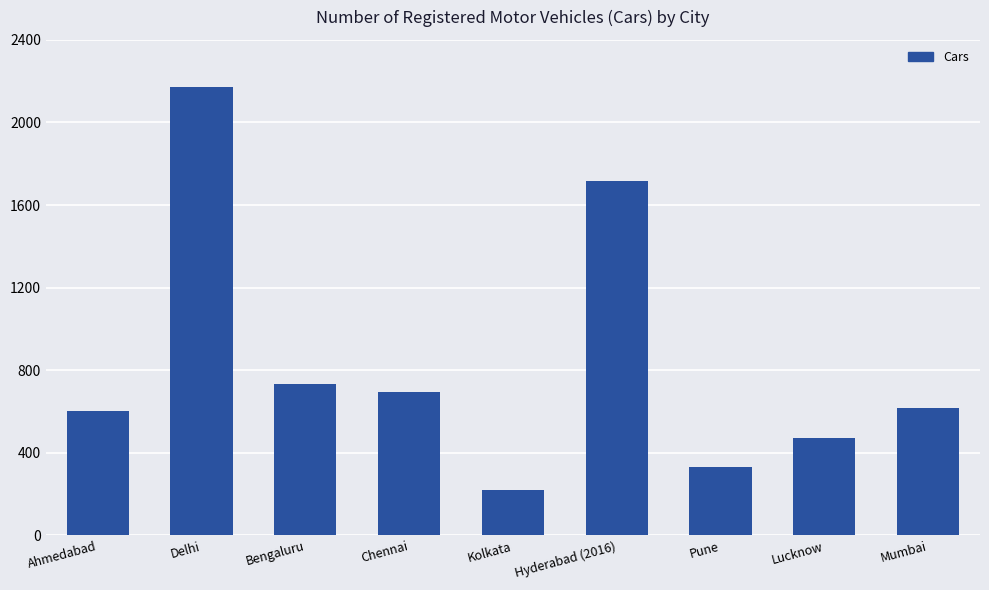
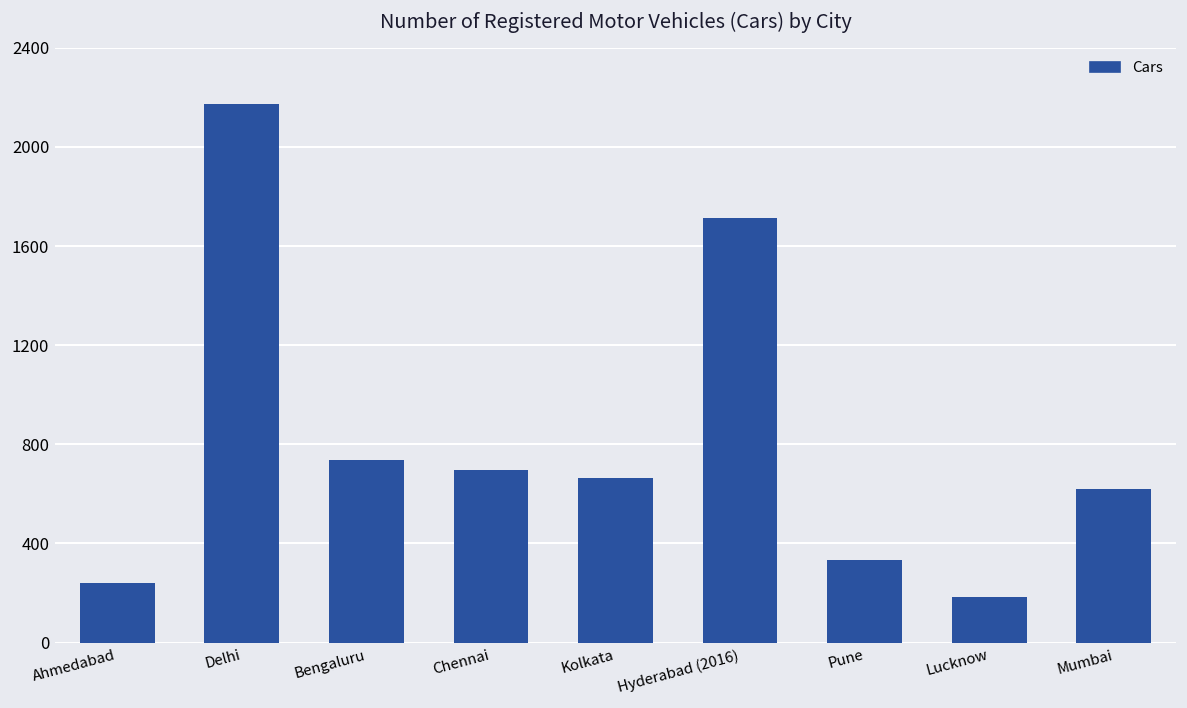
Ahmedabad: 600 -> 240
Kolkata: 220 -> 660
Lucknow: 470 -> 180
